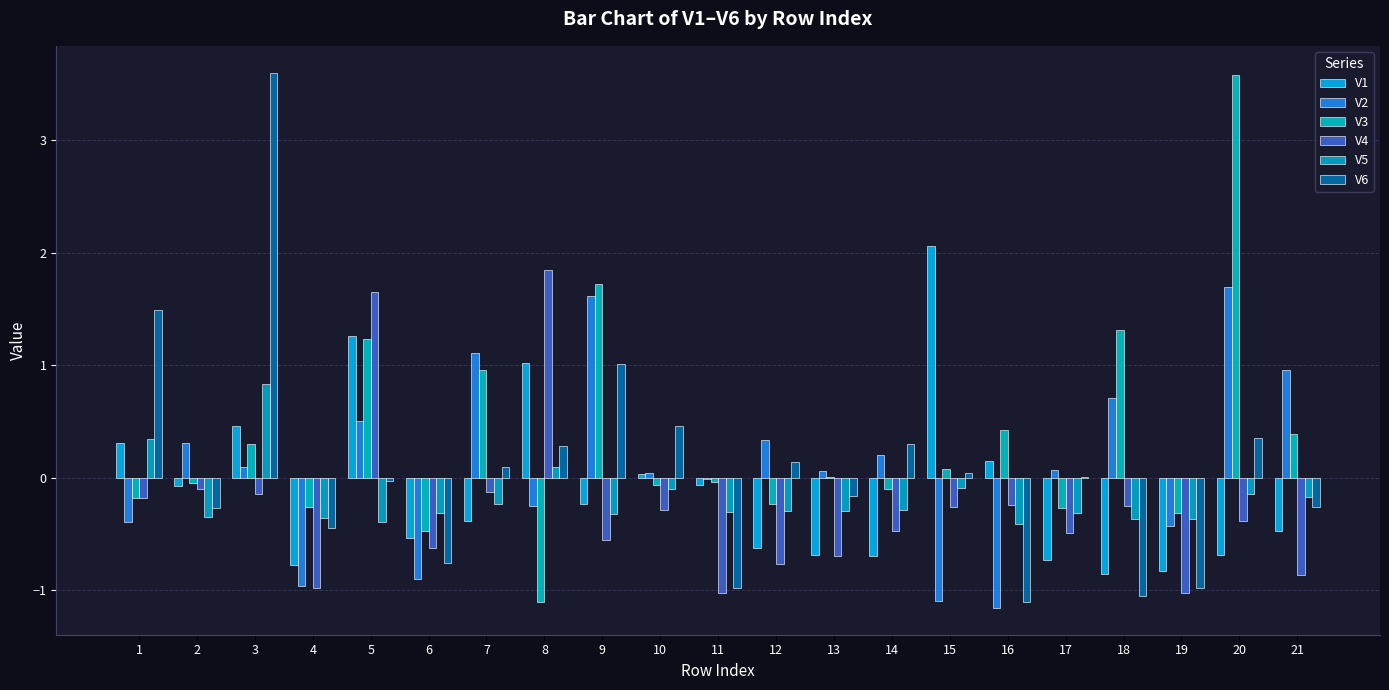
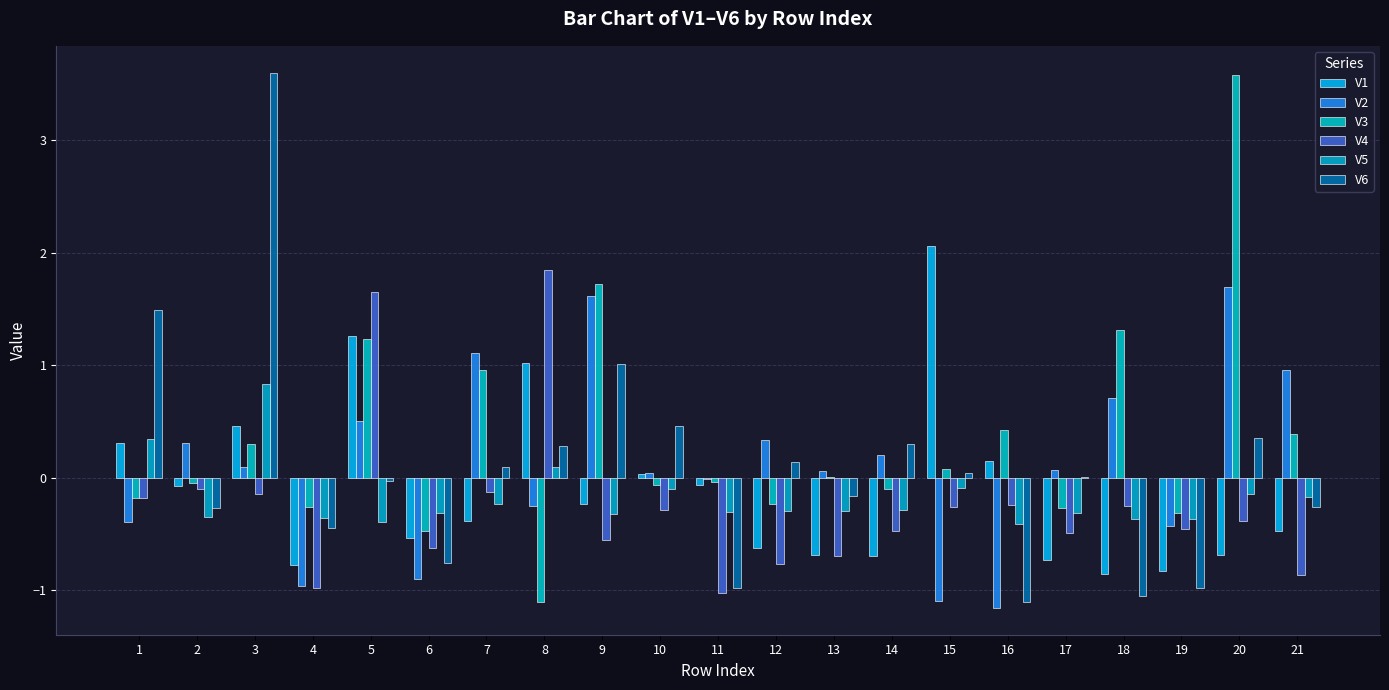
V4, 19: -1.02 -> -0.46
